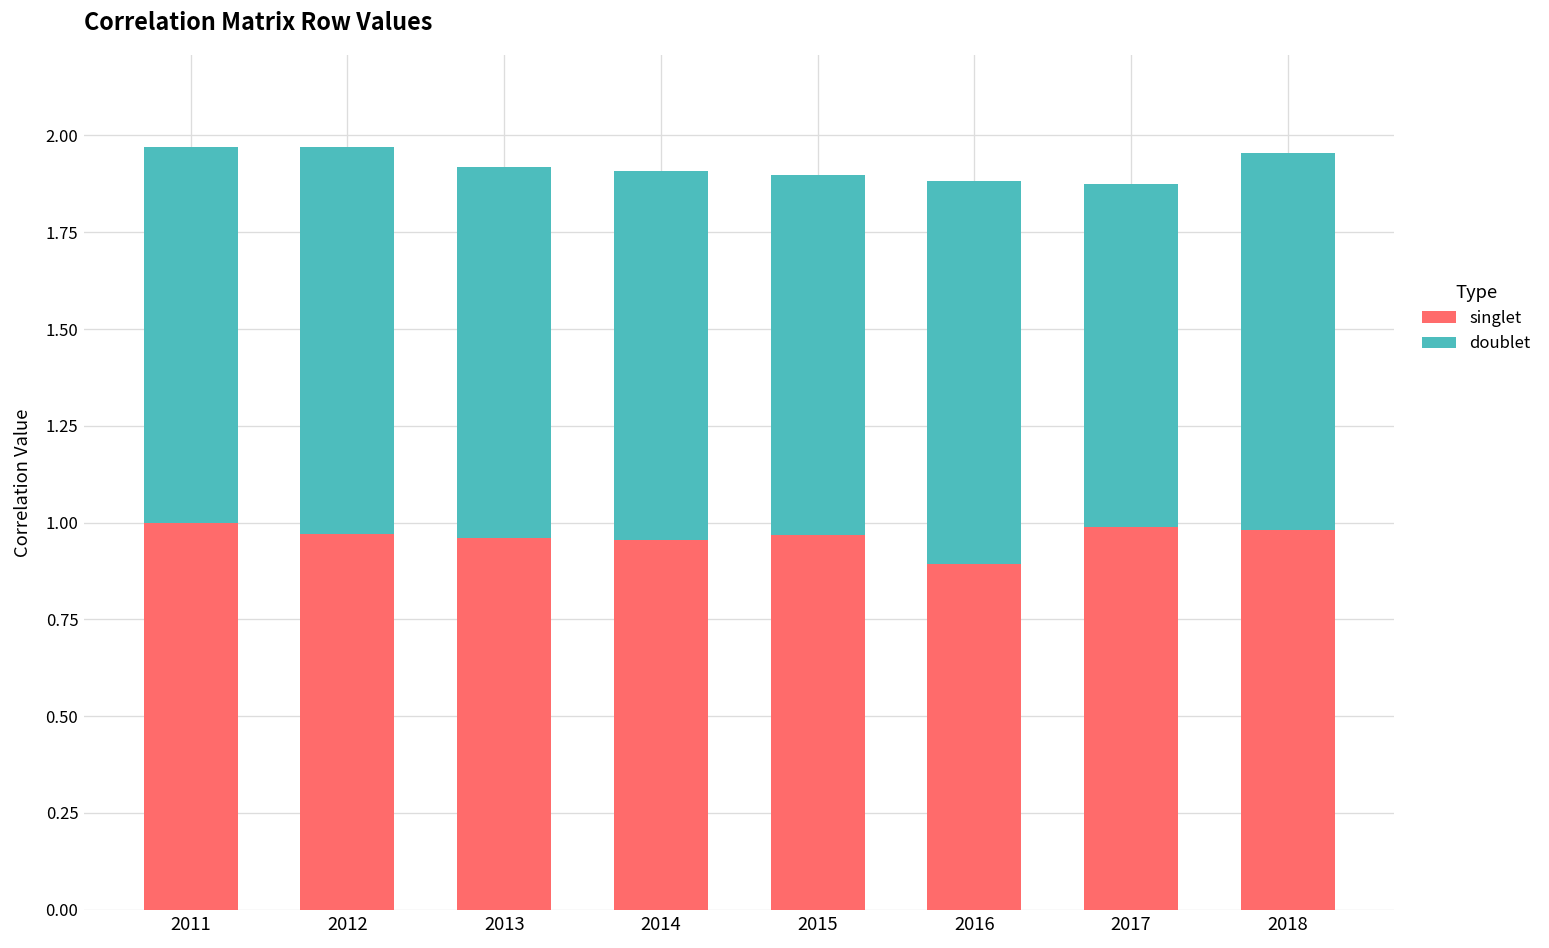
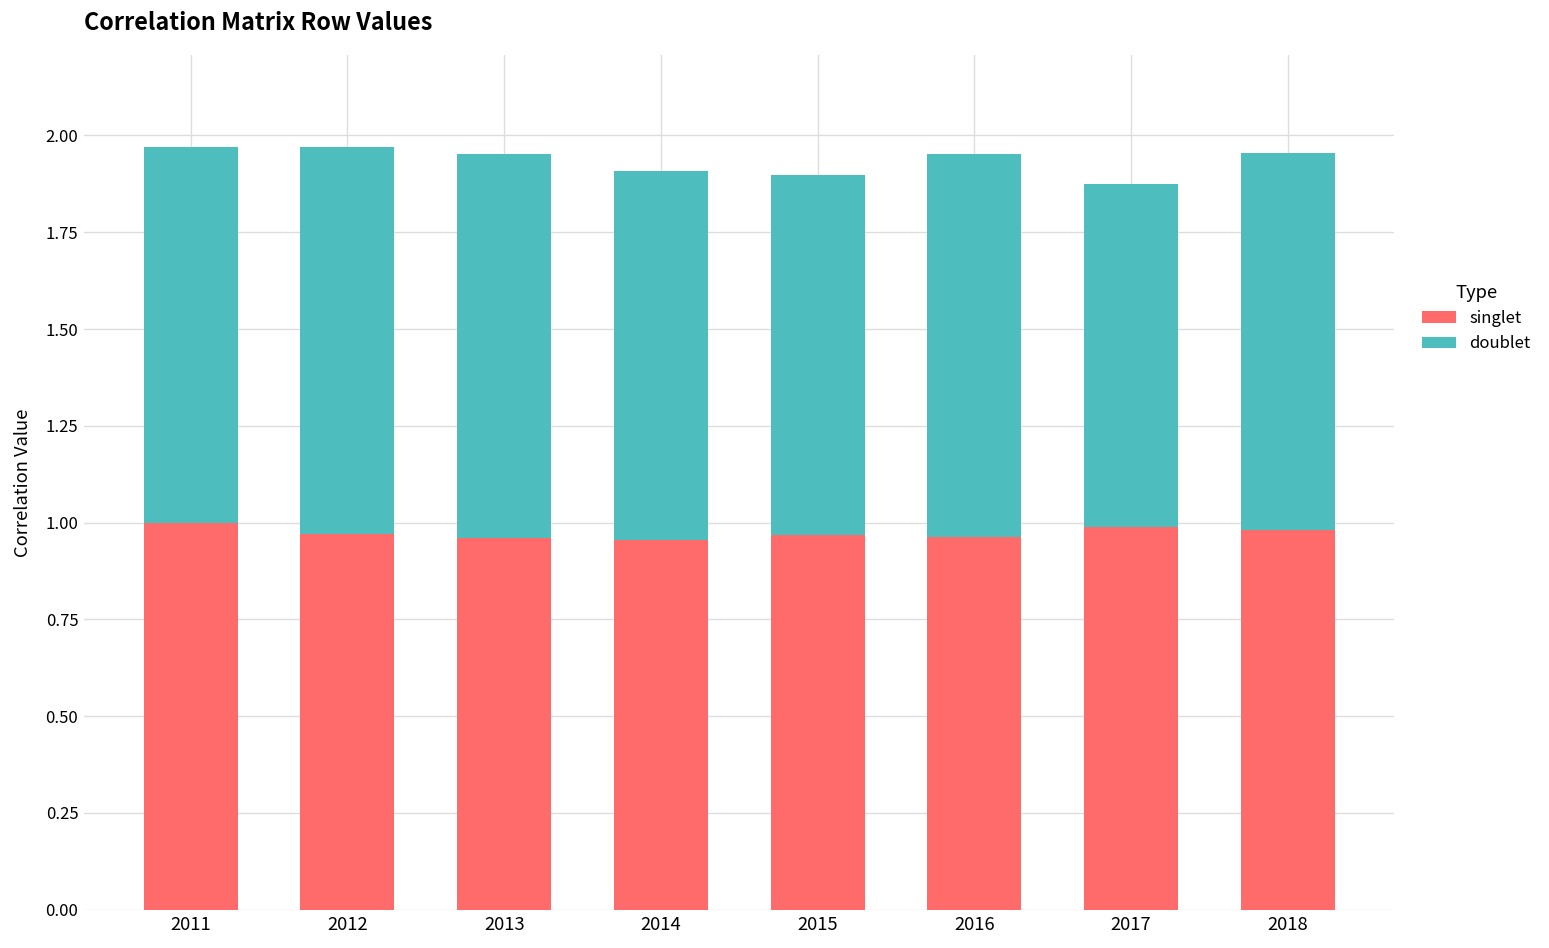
doublet, 2013: 0.96 -> 0.99
singlet, 2016: 0.89 -> 0.96
